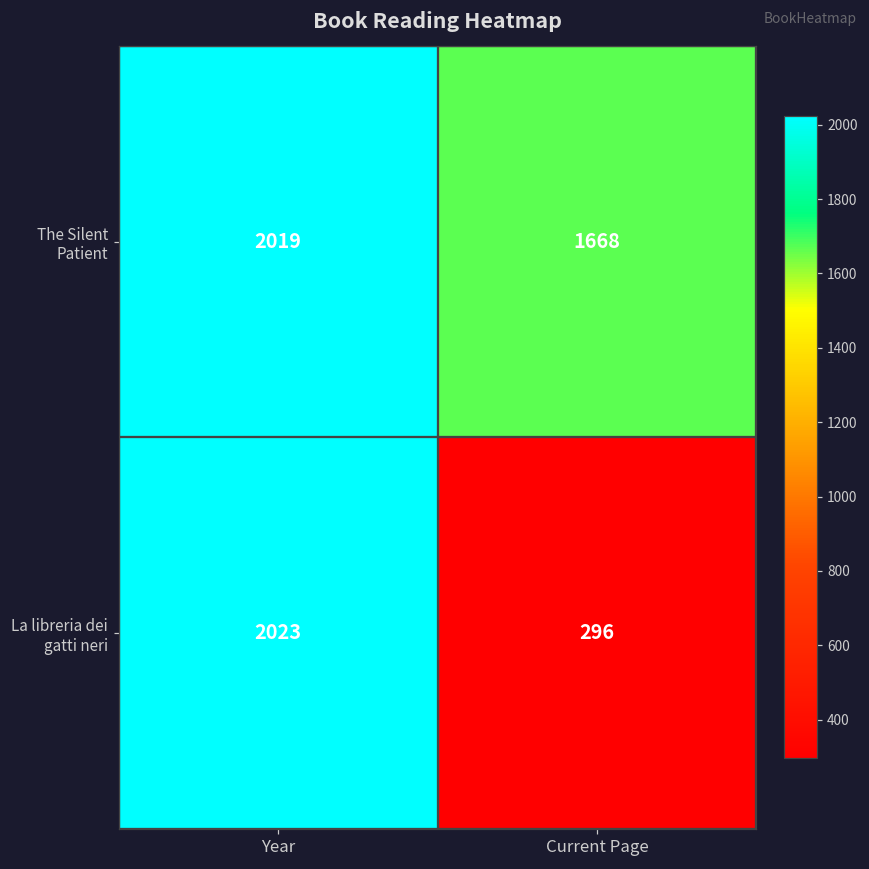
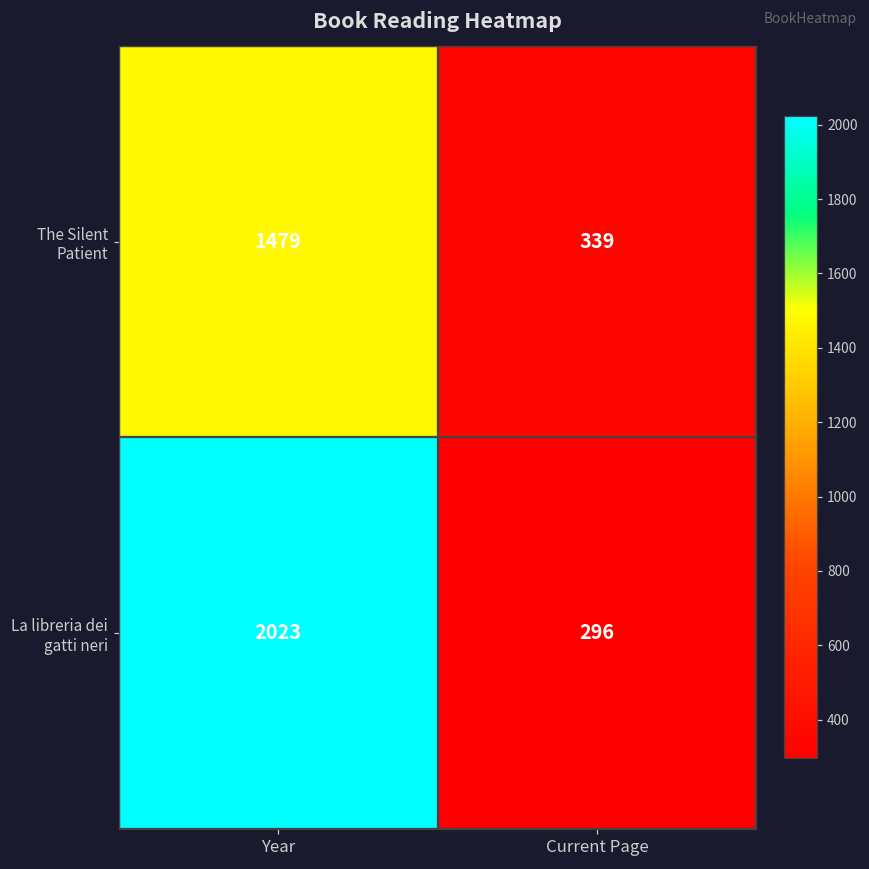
The Silent Patient, Year: 2019 -> 1479
The Silent Patient, Current Page: 1668 -> 339
